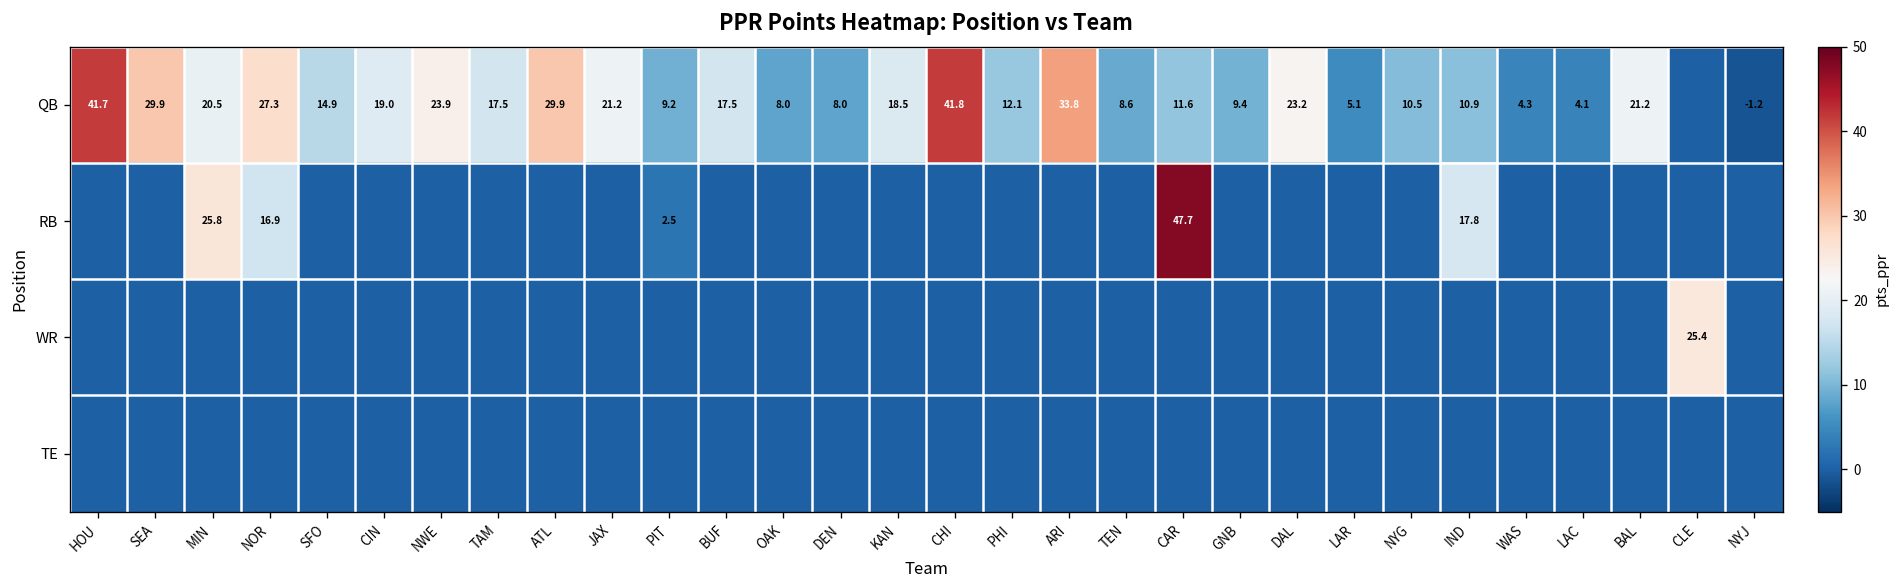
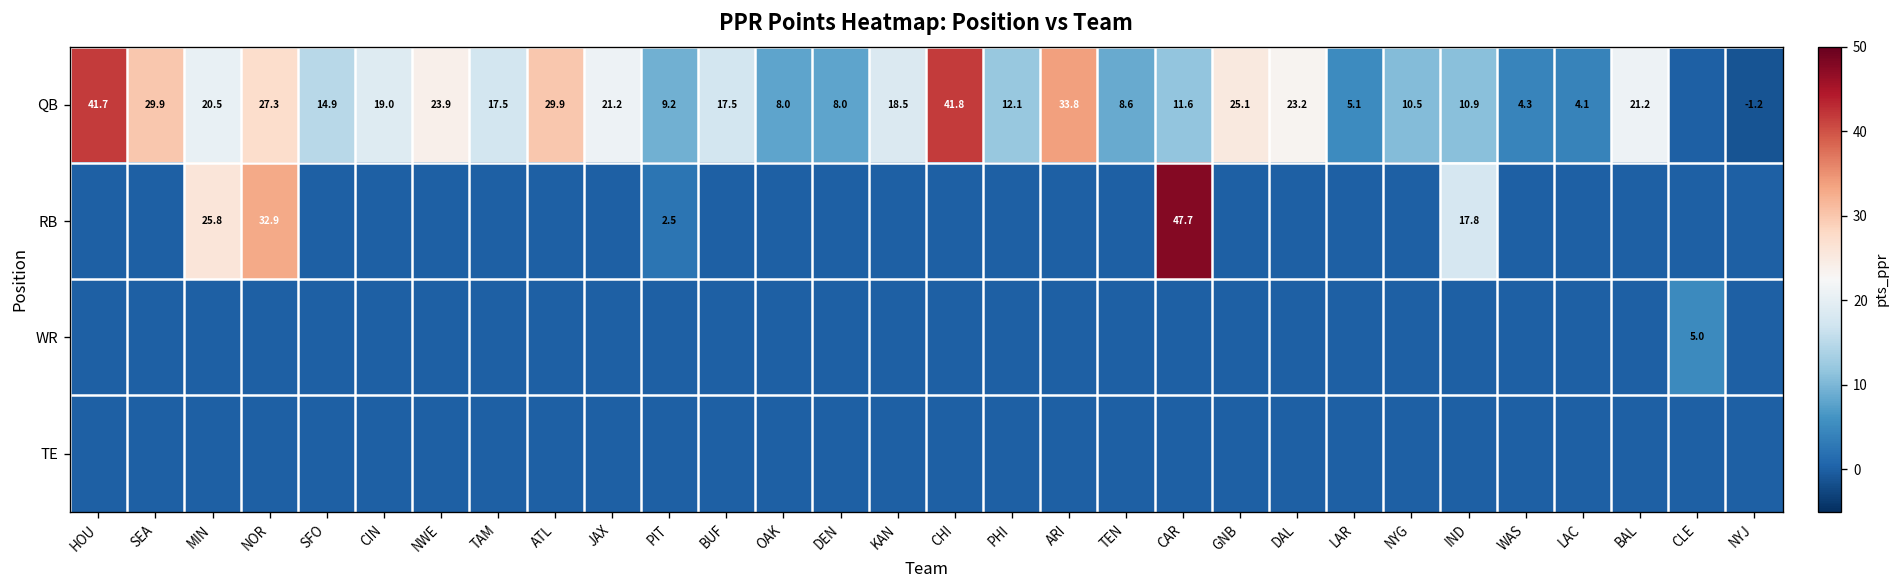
QB, GNB: 9.4 -> 25.1
RB, NOR: 16.9 -> 32.9
WR, CLE: 25.4 -> 5.0
